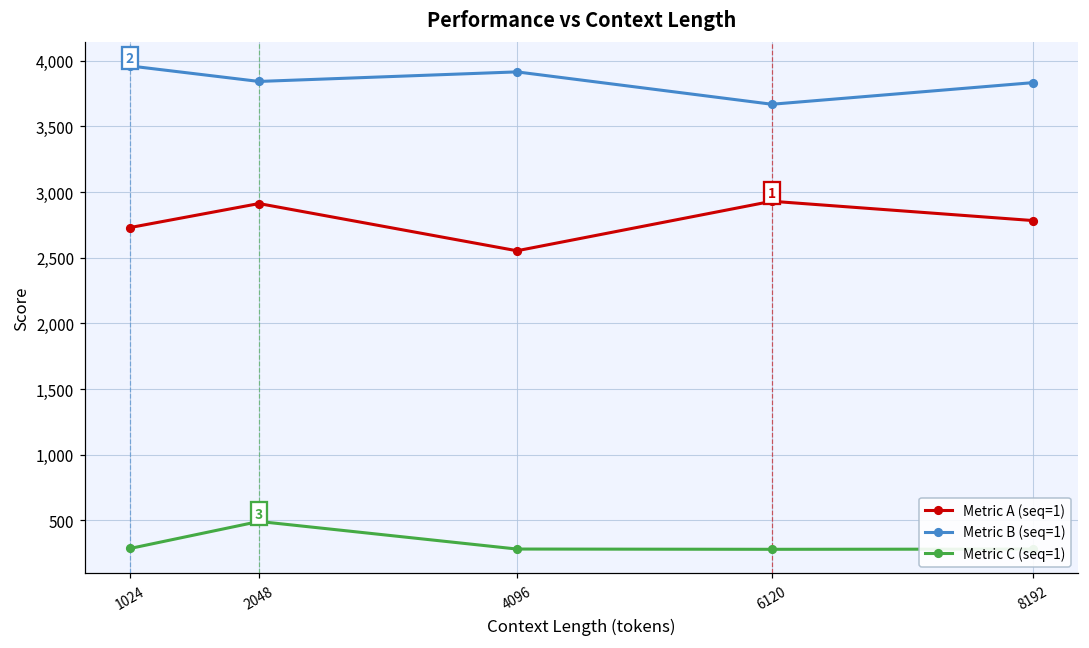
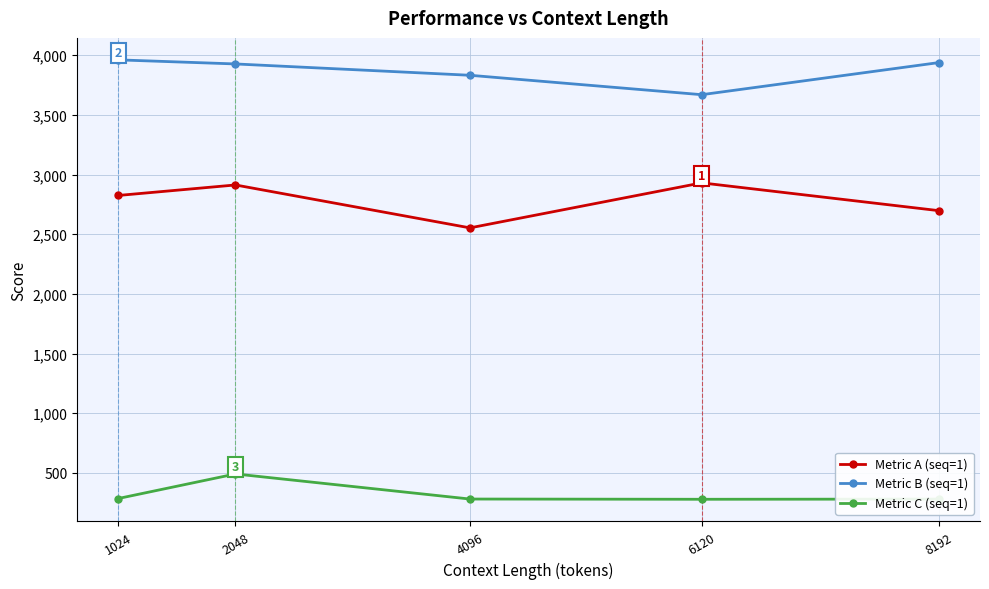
Metric A (seq=1), 1024: 2,730 -> 2,820
Metric B (seq=1), 2048: 3,840 -> 3,930
Metric B (seq=1), 4096: 3,920 -> 3,830
Metric A (seq=1), 8192: 2,780 -> 2,700
Metric B (seq=1), 8192: 3,830 -> 3,940
